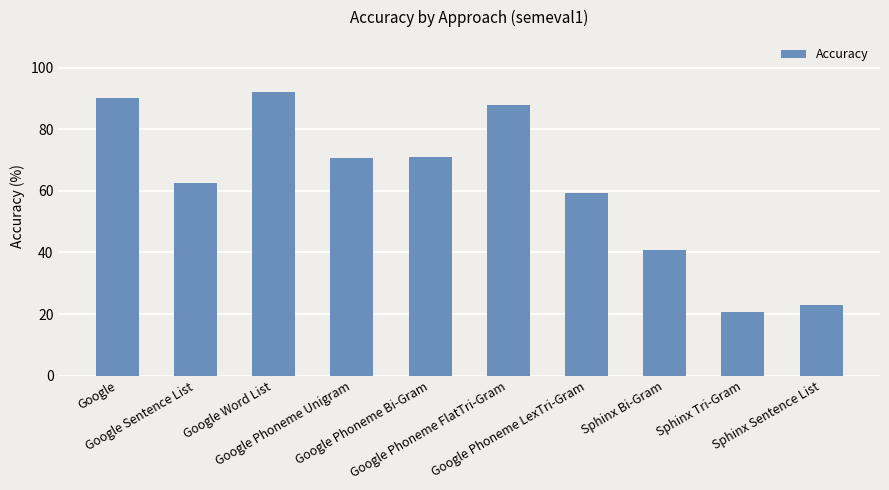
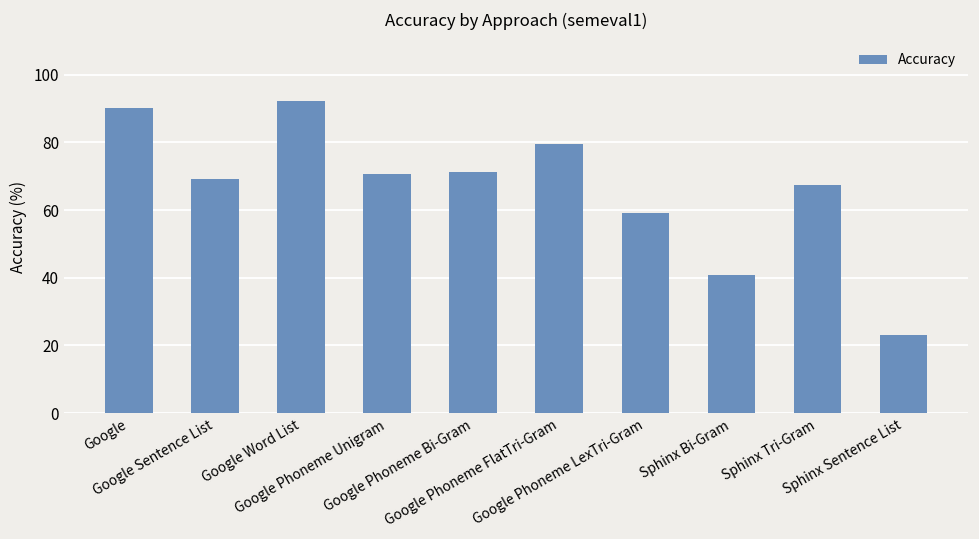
Google Sentence List: 62 -> 69
Google Phoneme FlatTri-Gram: 88 -> 79
Sphinx Tri-Gram: 21 -> 67
